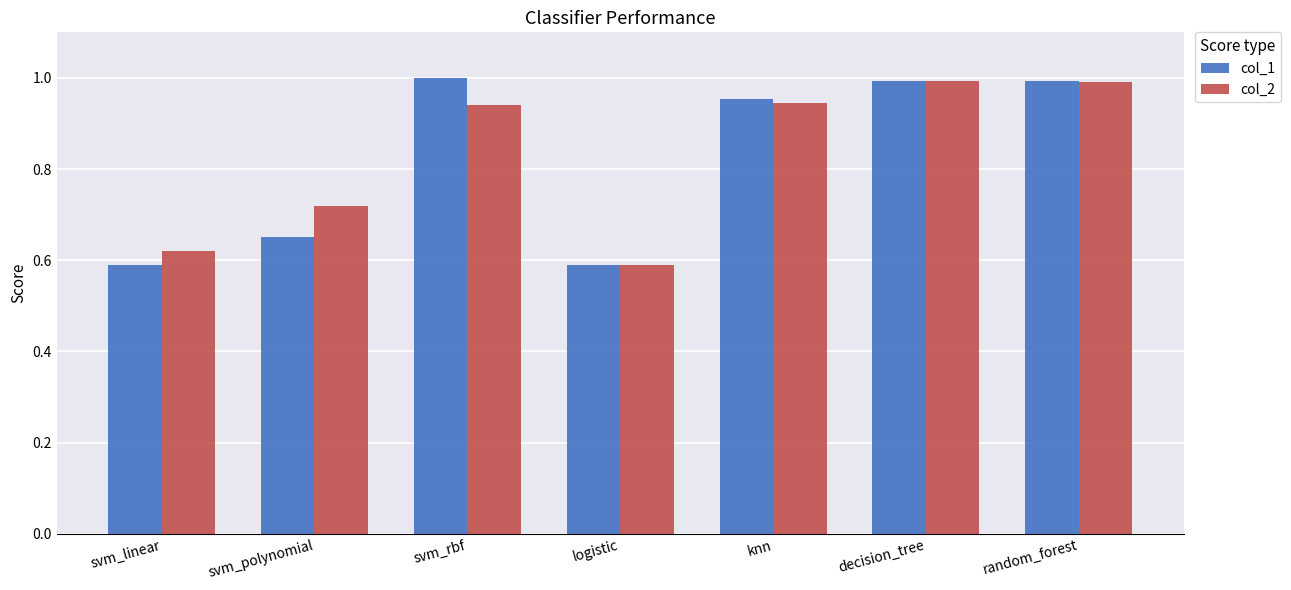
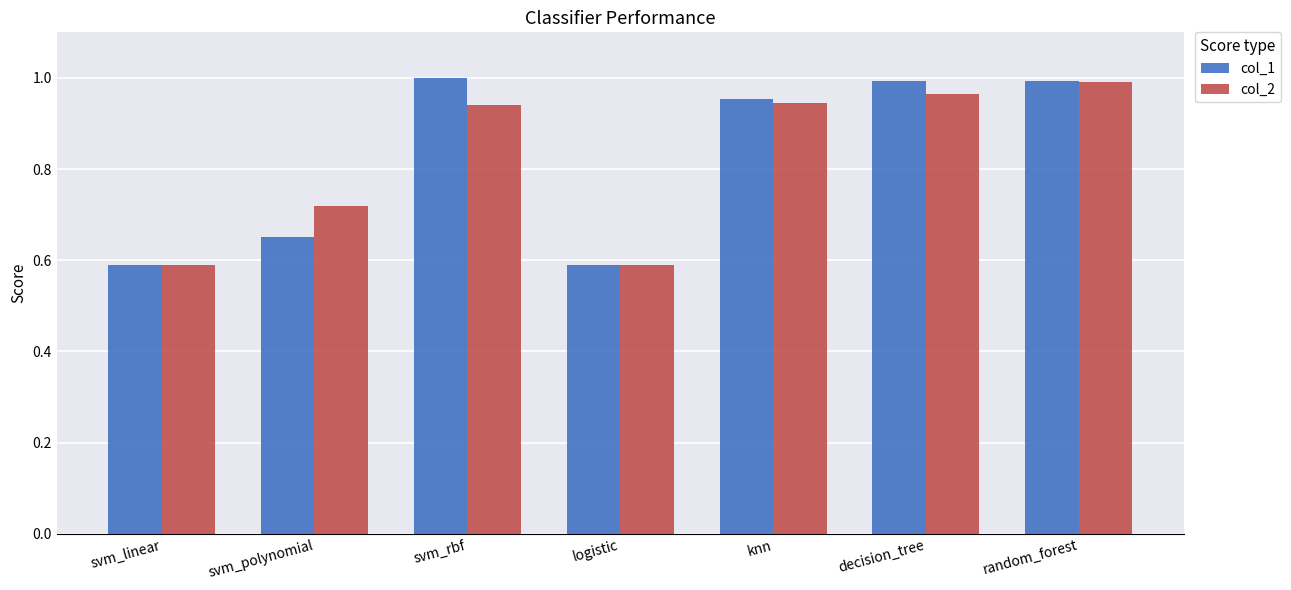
col_2, svm_linear: 0.62 -> 0.59
col_2, decision_tree: 0.99 -> 0.97
